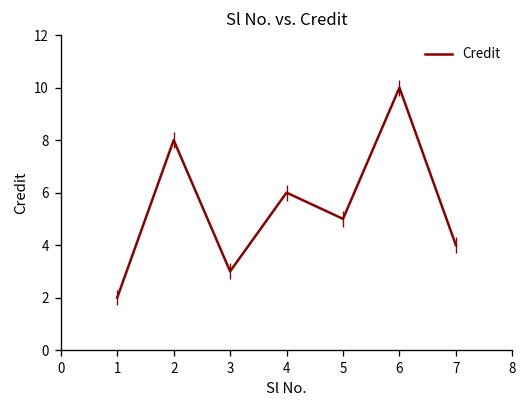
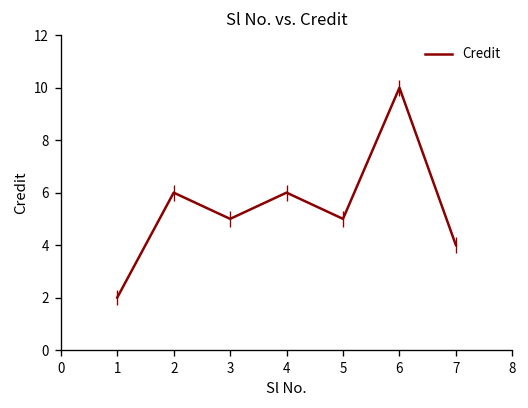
2: 8 -> 6
3: 3 -> 5
